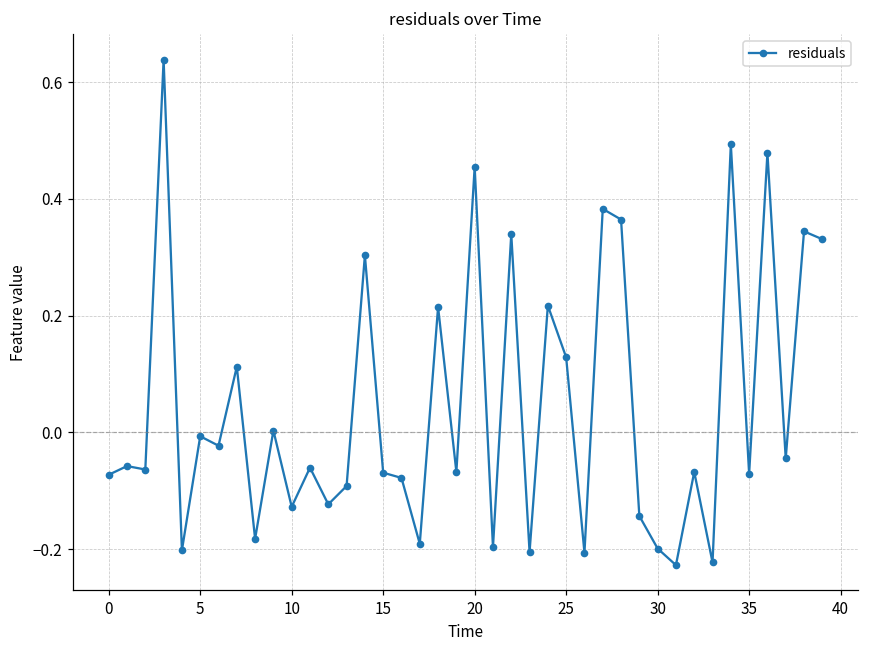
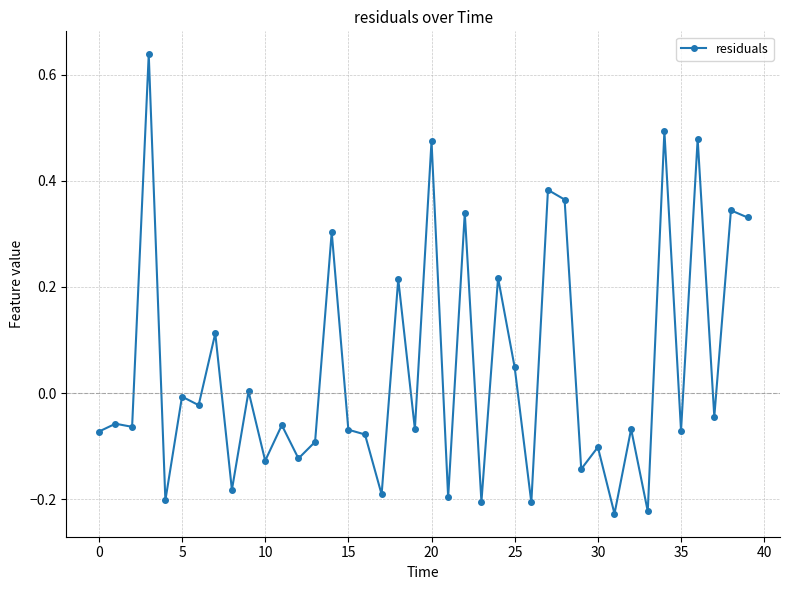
20: 0.45 -> 0.47
25: 0.13 -> 0.05
30: -0.20 -> -0.10
